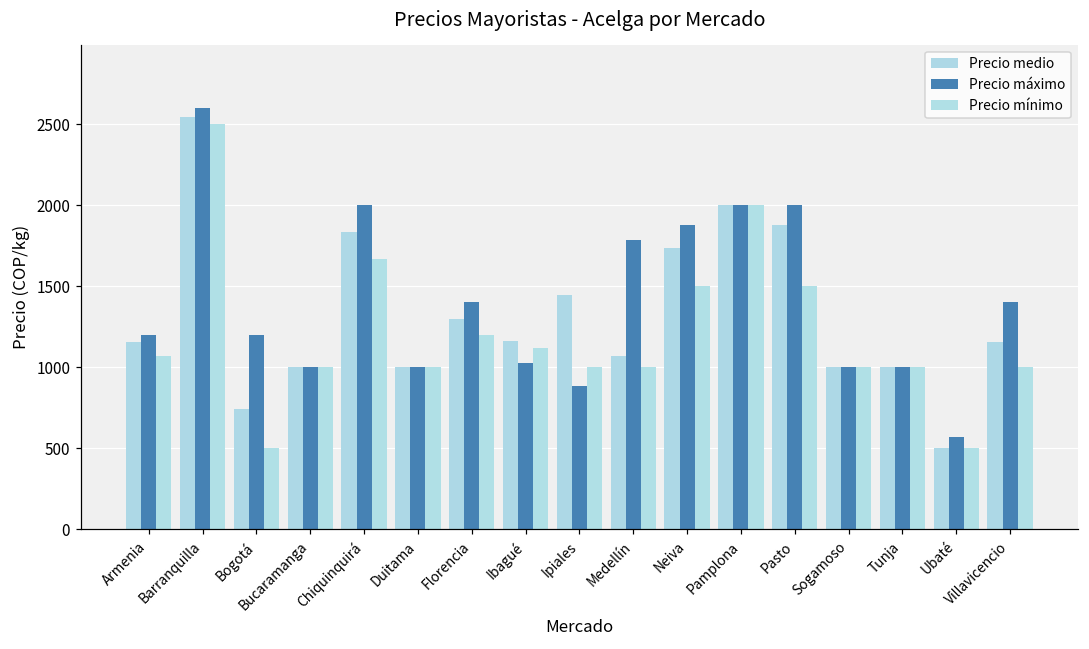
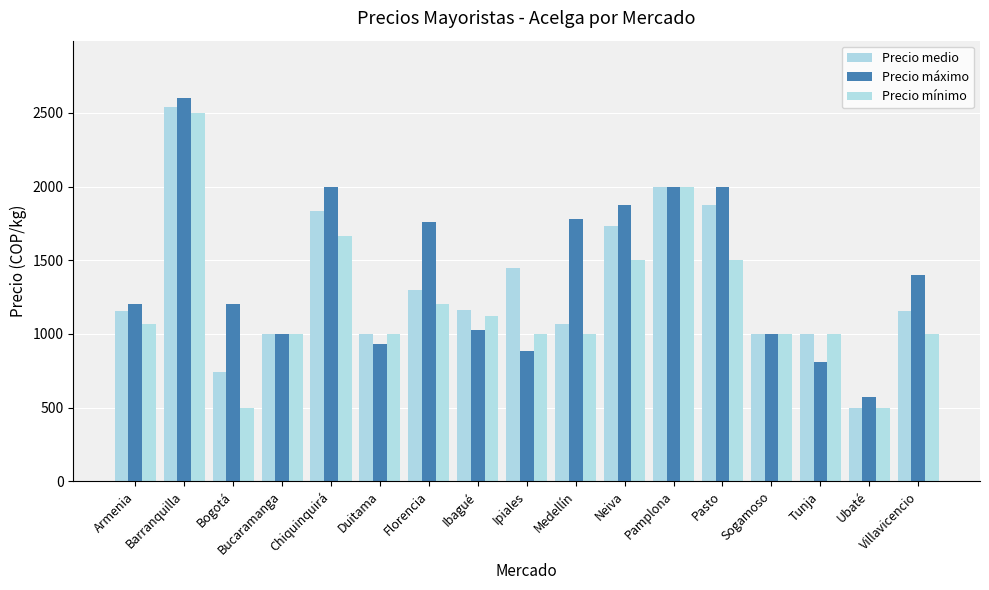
Precio máximo, Duitama: 1000 -> 930
Precio máximo, Florencia: 1400 -> 1760
Precio máximo, Tunja: 1000 -> 810
